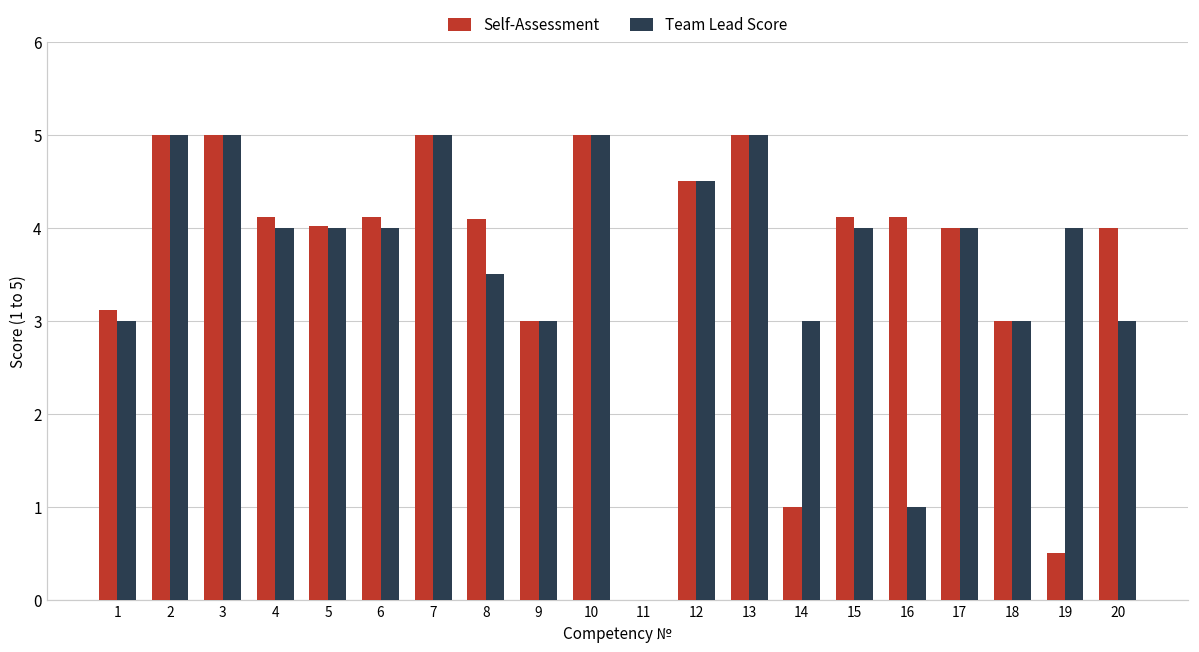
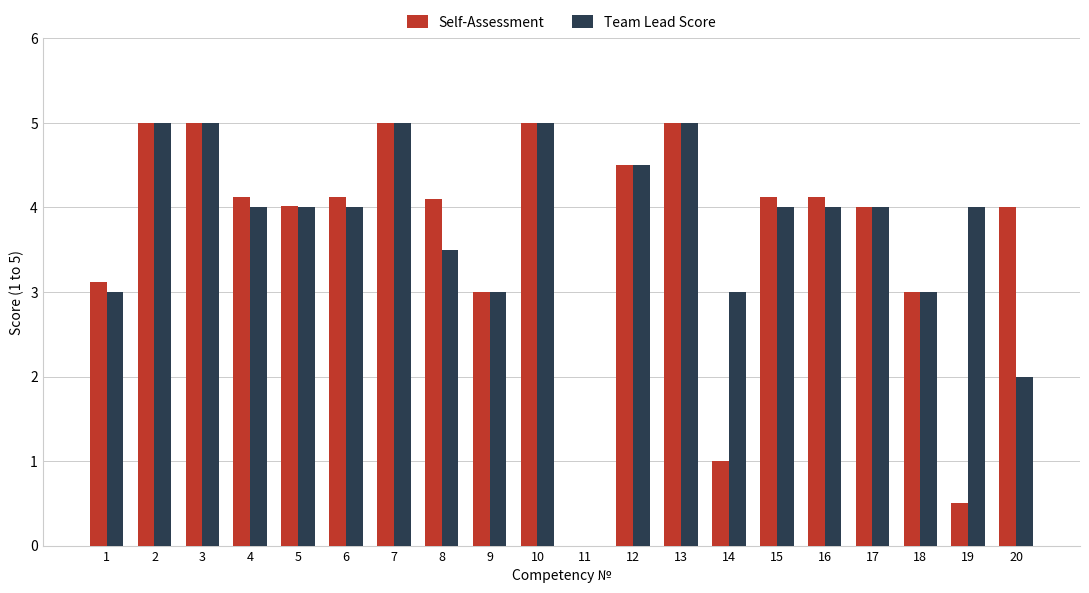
Team Lead Score, 16: 1 -> 4
Team Lead Score, 20: 3 -> 2
